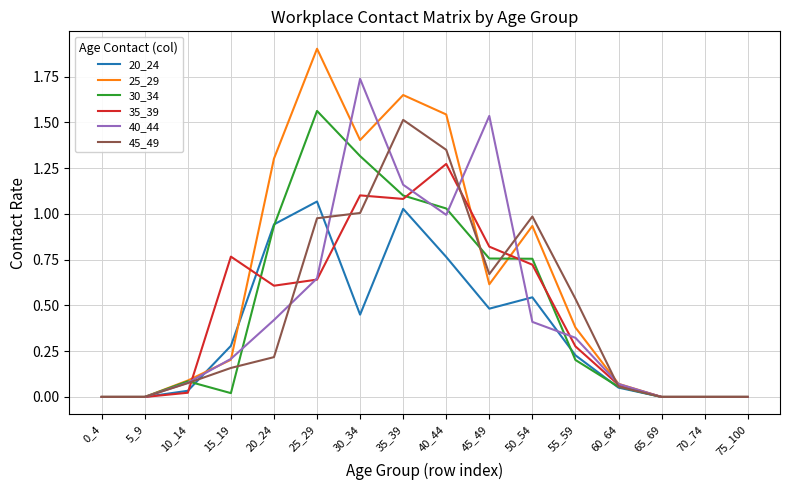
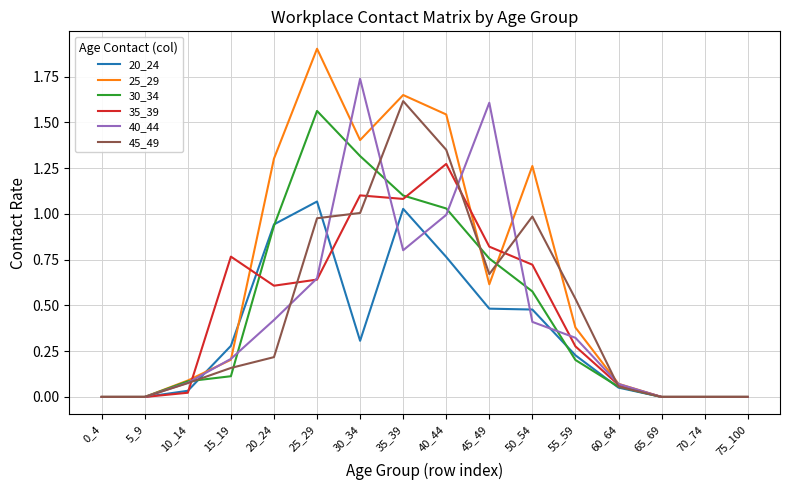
30_34, 15_19: 0.02 -> 0.11
20_24, 30_34: 0.45 -> 0.31
40_44, 35_39: 1.16 -> 0.80
45_49, 35_39: 1.51 -> 1.62
40_44, 45_49: 1.54 -> 1.61
20_24, 50_54: 0.54 -> 0.48
25_29, 50_54: 0.93 -> 1.26
30_34, 50_54: 0.75 -> 0.58
